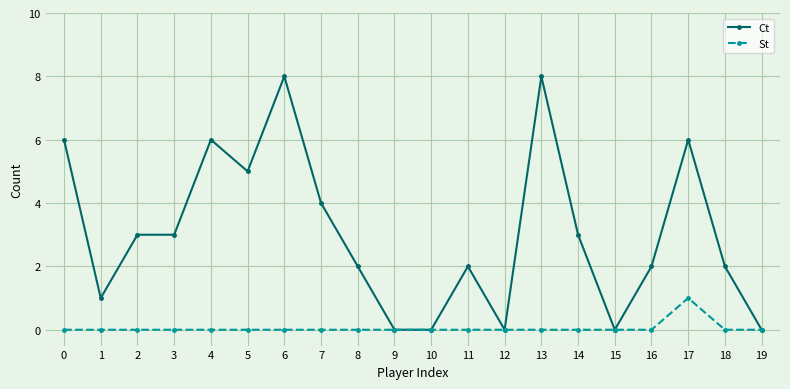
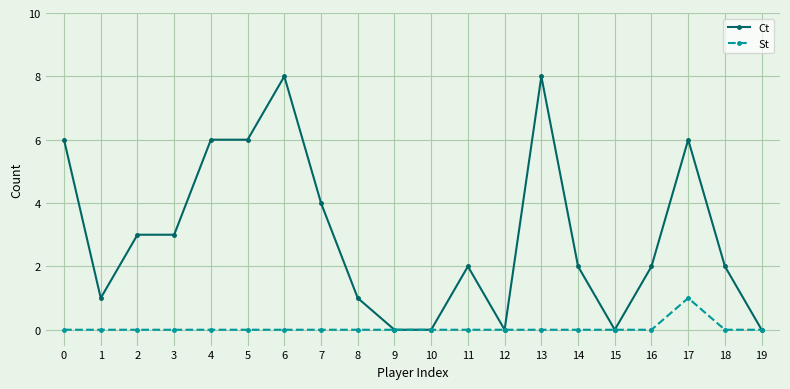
Ct, 5: 5 -> 6
Ct, 8: 2 -> 1
Ct, 14: 3 -> 2
